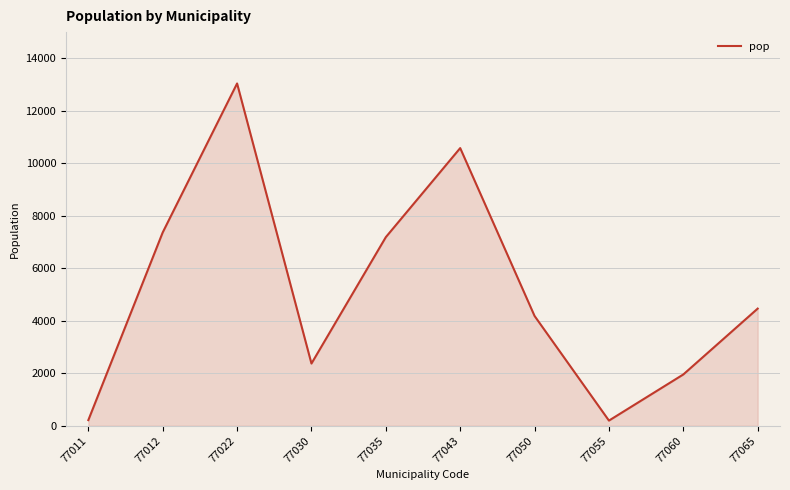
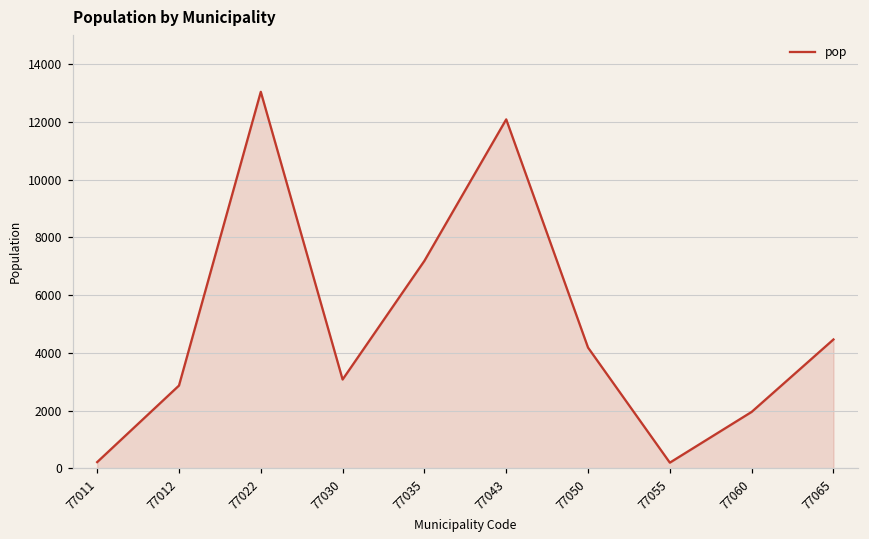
77012: 7400 -> 2900
77030: 2400 -> 3100
77043: 10600 -> 12100
